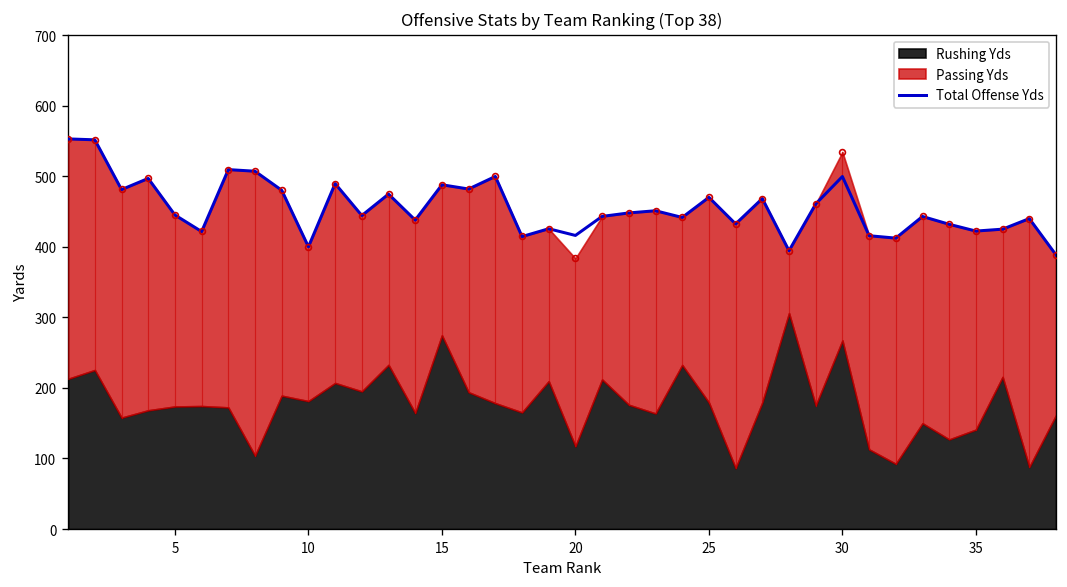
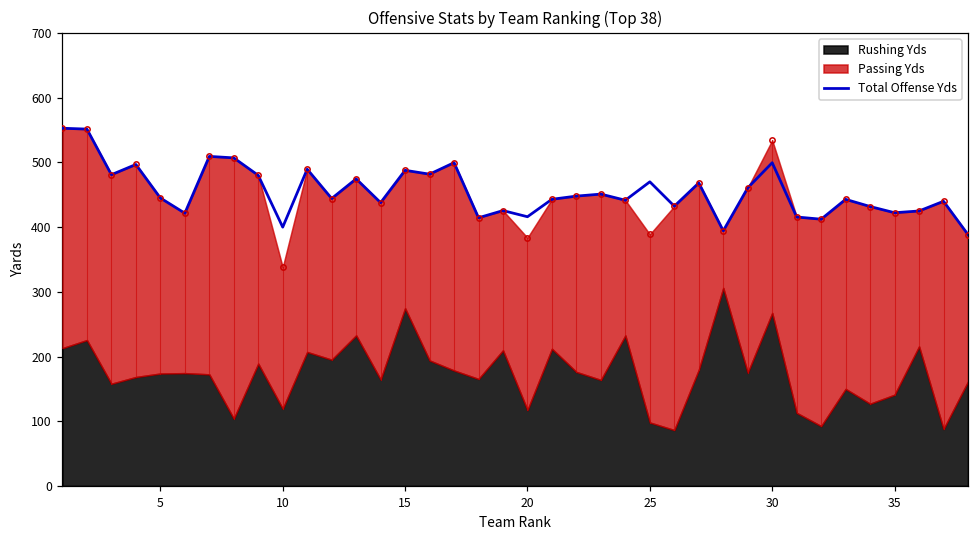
Rushing Yds, 10: 180 -> 120
Rushing Yds, 25: 180 -> 100
